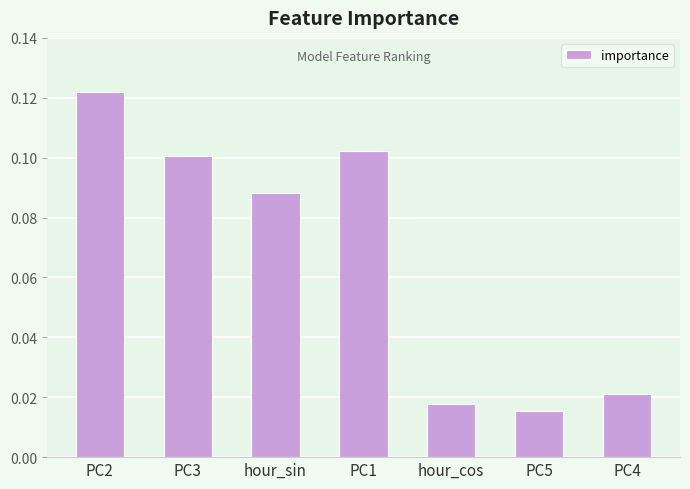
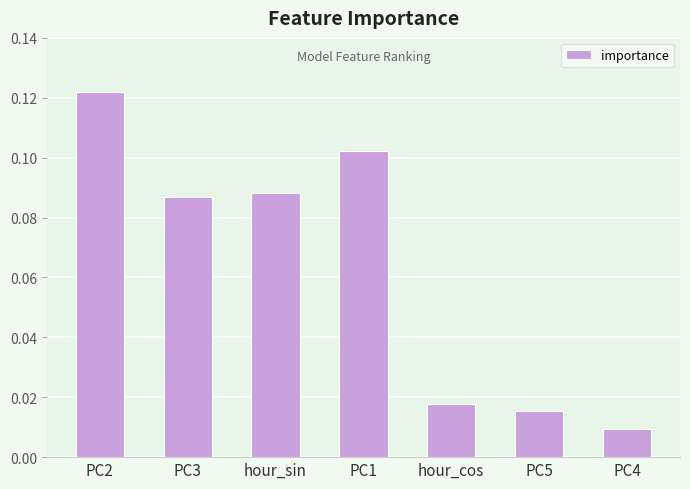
PC3: 0.100 -> 0.087
PC4: 0.021 -> 0.009
